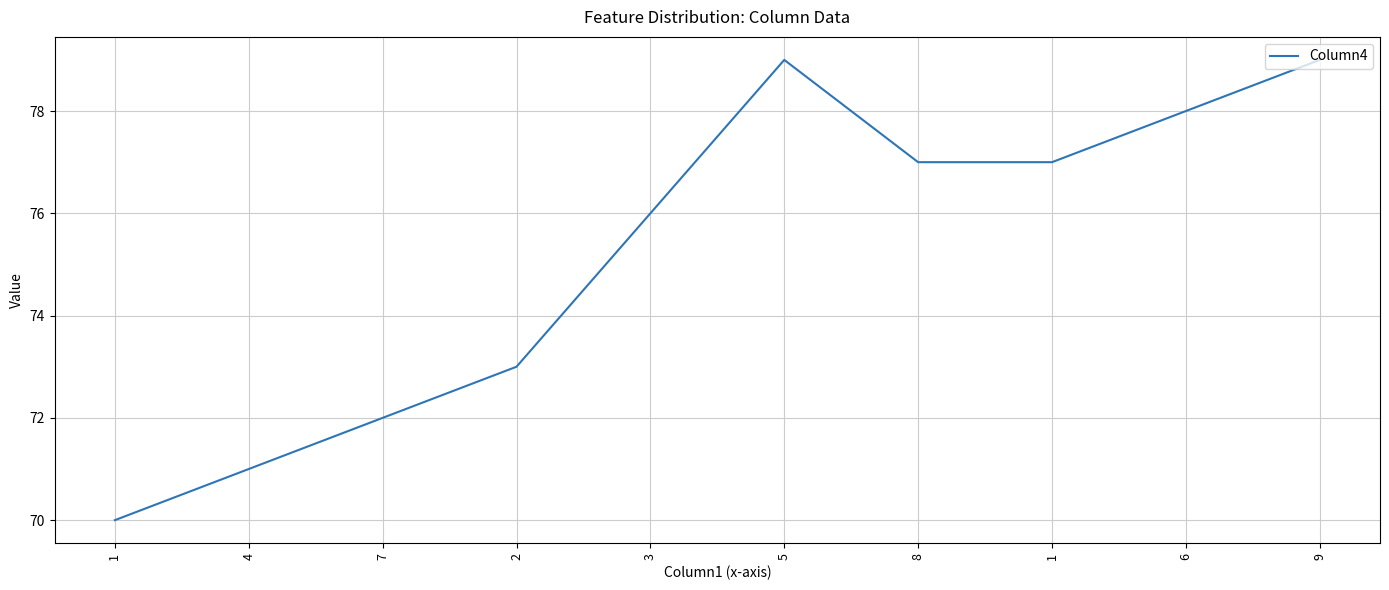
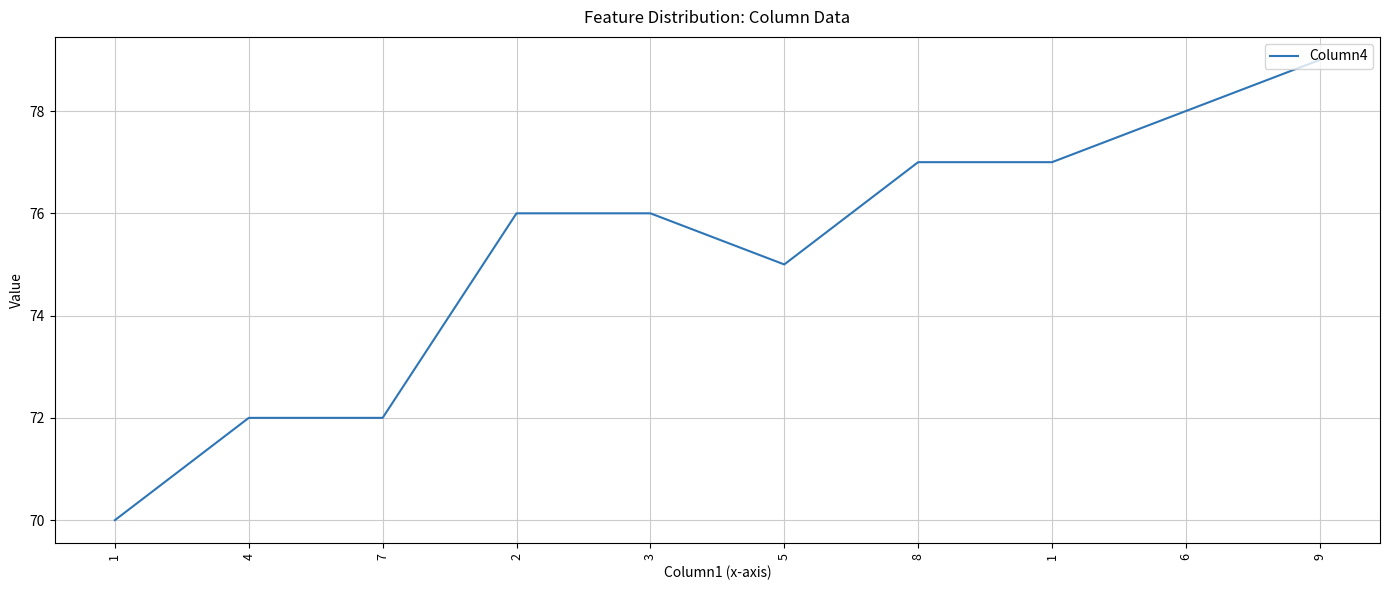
4: 71 -> 72
2: 73 -> 76
5: 79 -> 75
